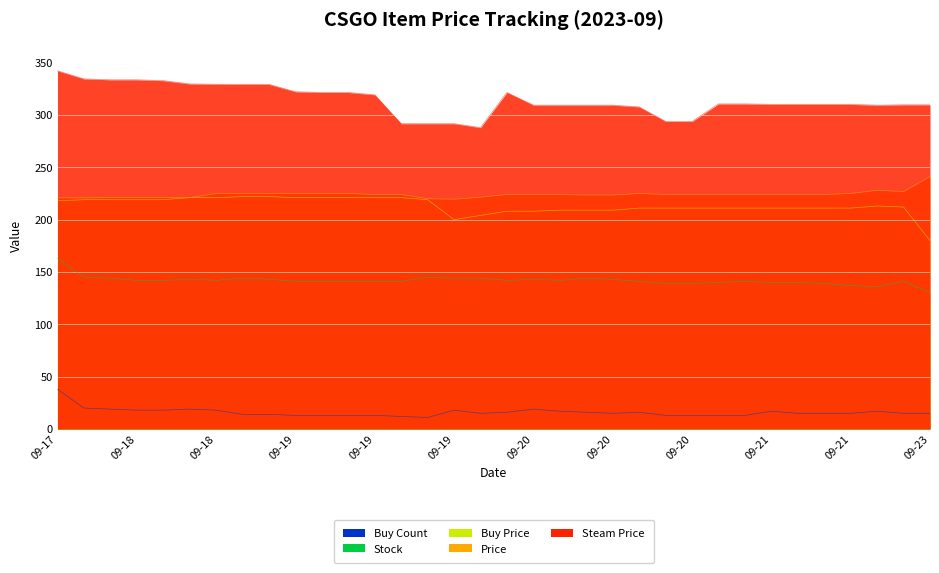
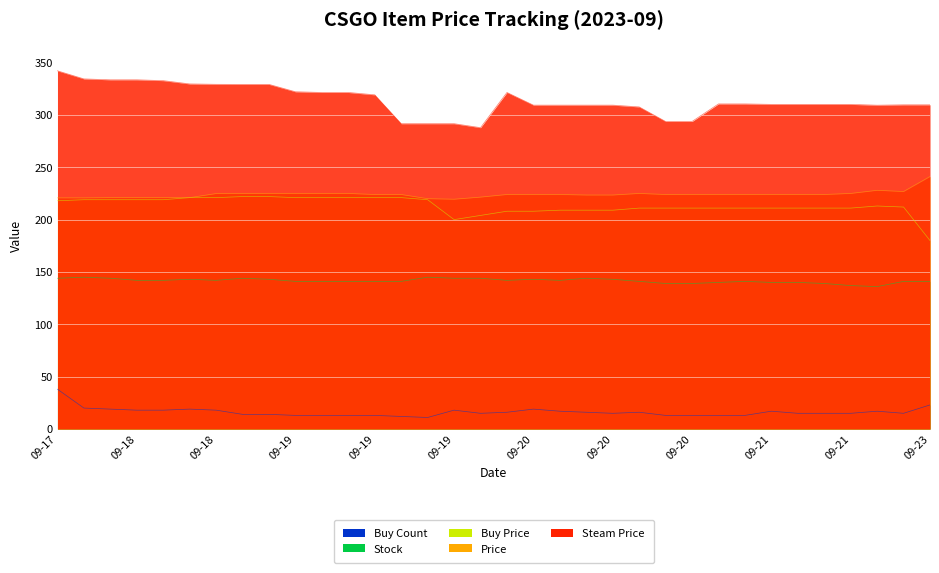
Stock, 09-17: 163 -> 144
Buy Count, 09-23: 15 -> 23
Stock, 09-23: 130 -> 141
